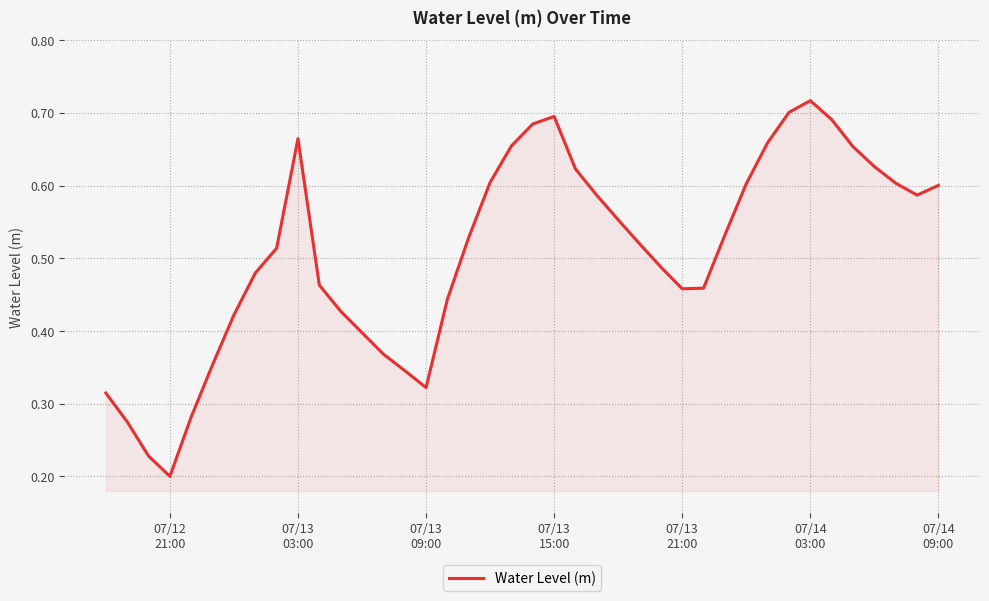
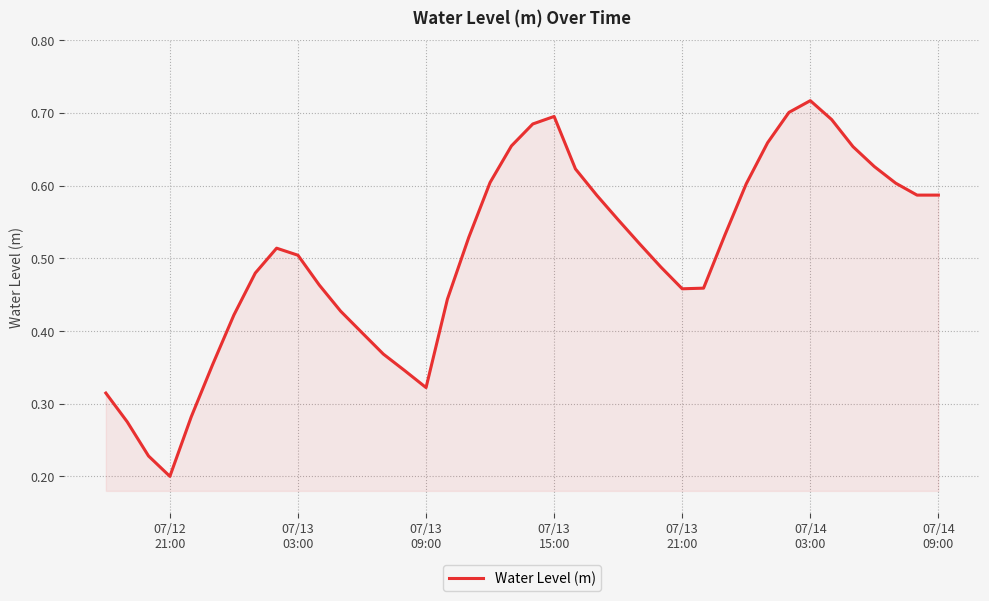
07/13 03:00: 0.66 -> 0.50
07/14 09:00: 0.60 -> 0.59
